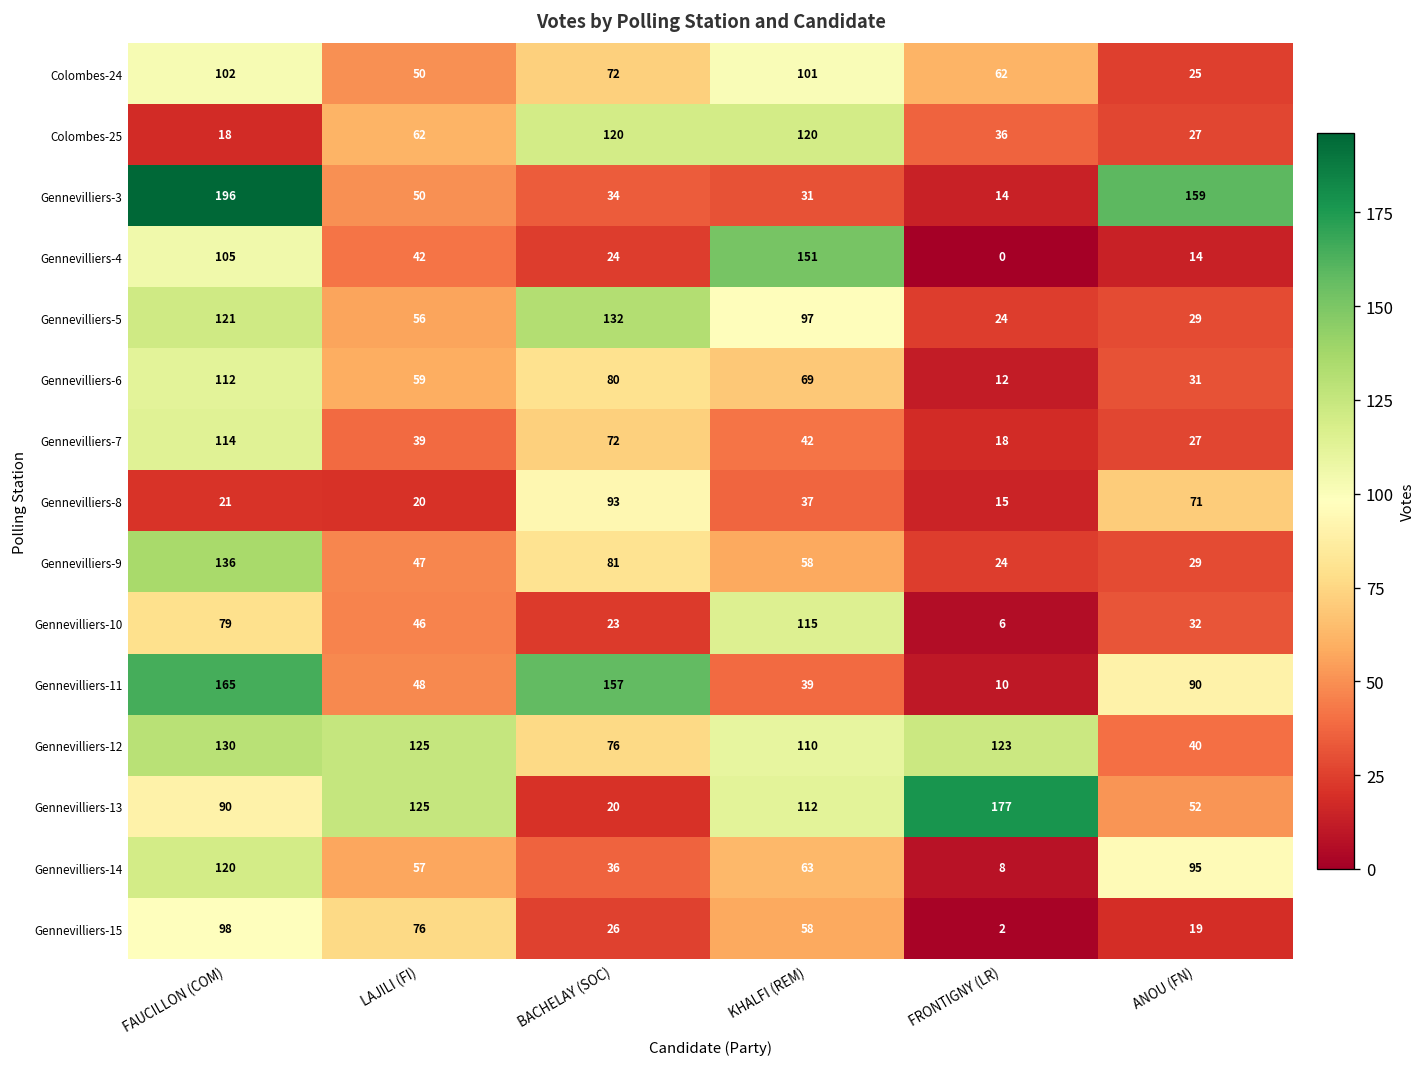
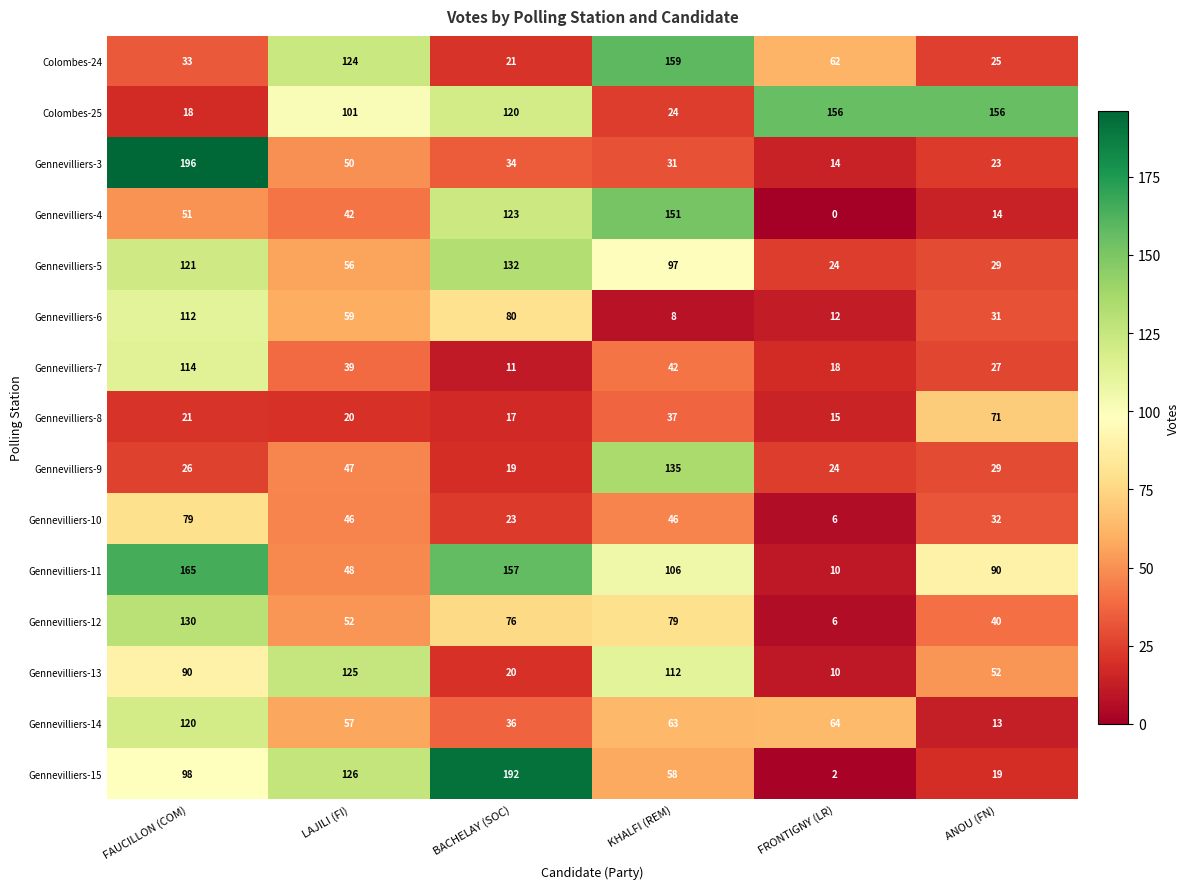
Colombes-24, FAUCILLON (COM): 102 -> 33
Colombes-24, LAJILI (FI): 50 -> 124
Colombes-24, BACHELAY (SOC): 72 -> 21
Colombes-24, KHALFI (REM): 101 -> 159
Colombes-25, LAJILI (FI): 62 -> 101
Colombes-25, KHALFI (REM): 120 -> 24
Colombes-25, FRONTIGNY (LR): 36 -> 156
Colombes-25, ANOU (FN): 27 -> 156
Gennevilliers-3, ANOU (FN): 159 -> 23
Gennevilliers-4, FAUCILLON (COM): 105 -> 51
Gennevilliers-4, BACHELAY (SOC): 24 -> 123
Gennevilliers-6, KHALFI (REM): 69 -> 8
Gennevilliers-7, BACHELAY (SOC): 72 -> 11
Gennevilliers-8, BACHELAY (SOC): 93 -> 17
Gennevilliers-9, FAUCILLON (COM): 136 -> 26
Gennevilliers-9, BACHELAY (SOC): 81 -> 19
Gennevilliers-9, KHALFI (REM): 58 -> 135
Gennevilliers-10, KHALFI (REM): 115 -> 46
Gennevilliers-11, KHALFI (REM): 39 -> 106
Gennevilliers-12, LAJILI (FI): 125 -> 52
Gennevilliers-12, KHALFI (REM): 110 -> 79
Gennevilliers-12, FRONTIGNY (LR): 123 -> 6
Gennevilliers-13, FRONTIGNY (LR): 177 -> 10
Gennevilliers-14, FRONTIGNY (LR): 8 -> 64
Gennevilliers-14, ANOU (FN): 95 -> 13
Gennevilliers-15, LAJILI (FI): 76 -> 126
Gennevilliers-15, BACHELAY (SOC): 26 -> 192
